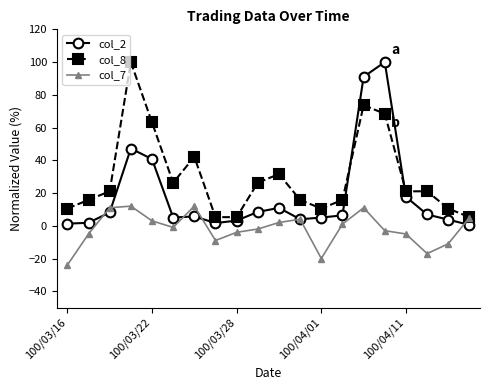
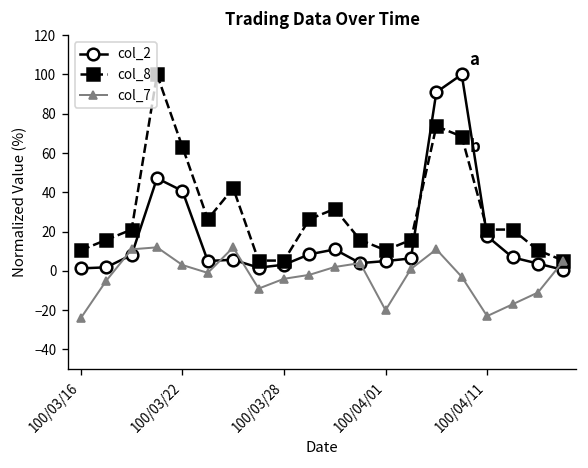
col_7, 100/04/11: -5 -> -23
